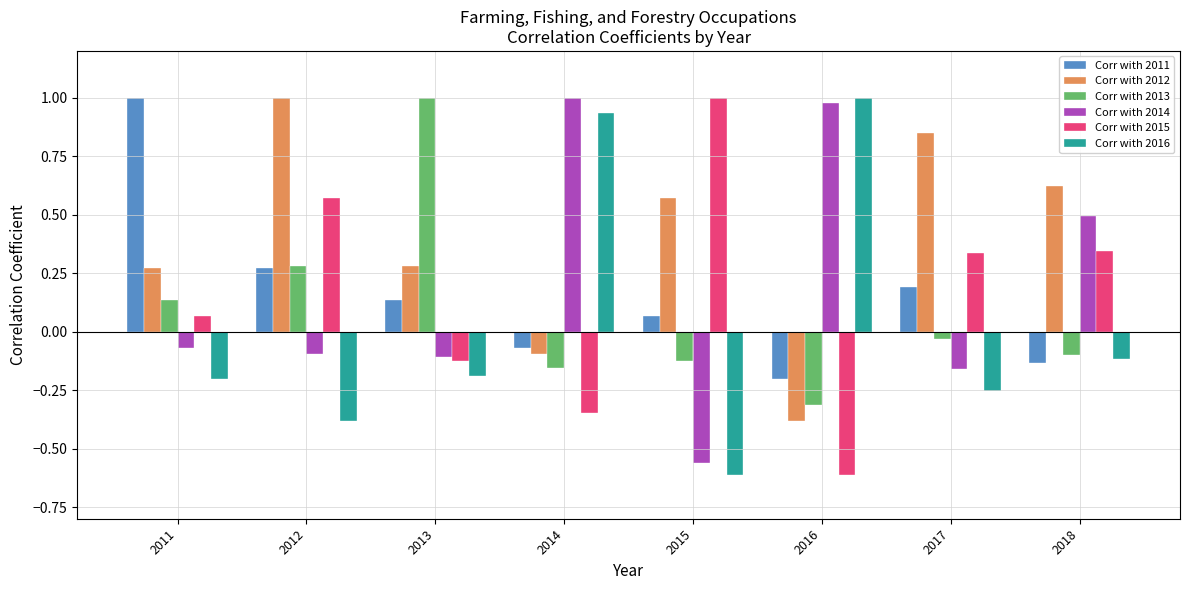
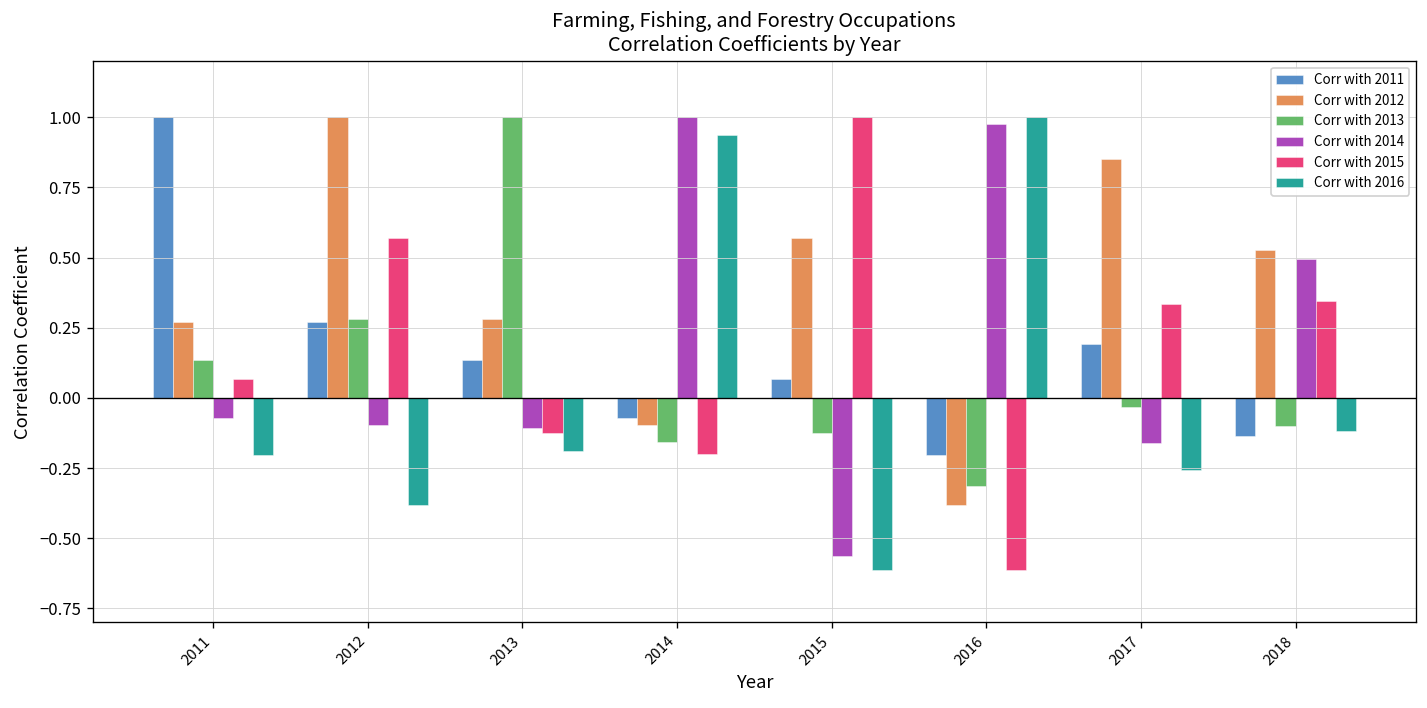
Corr with 2015, 2014: -0.35 -> -0.20
Corr with 2012, 2018: 0.62 -> 0.53
